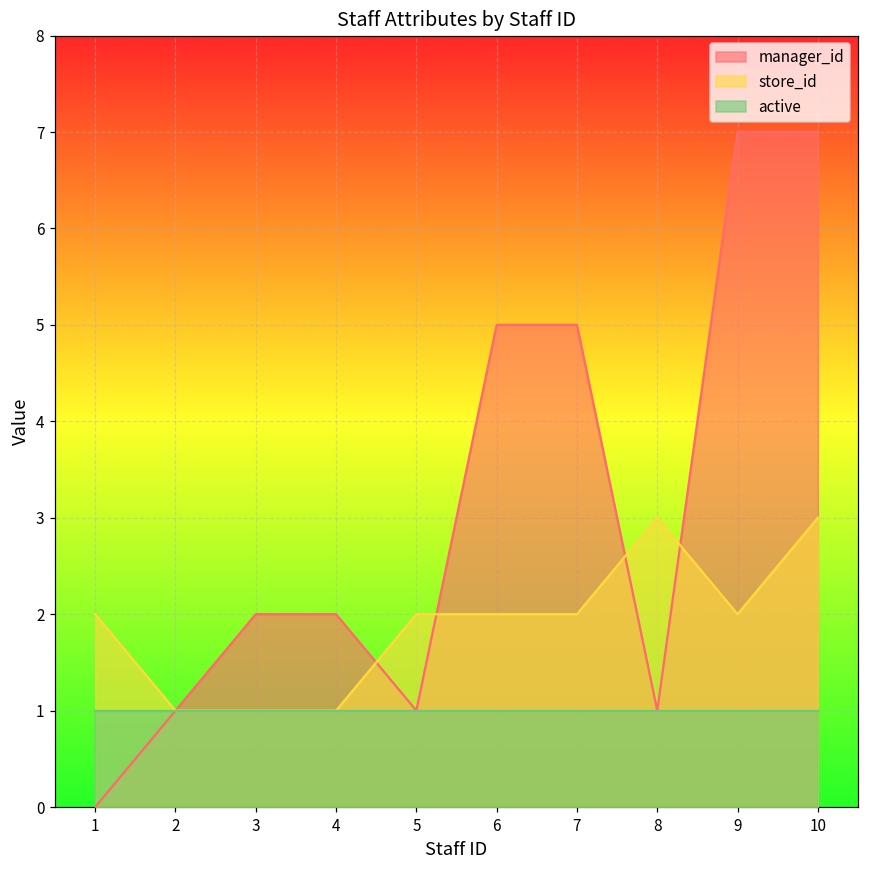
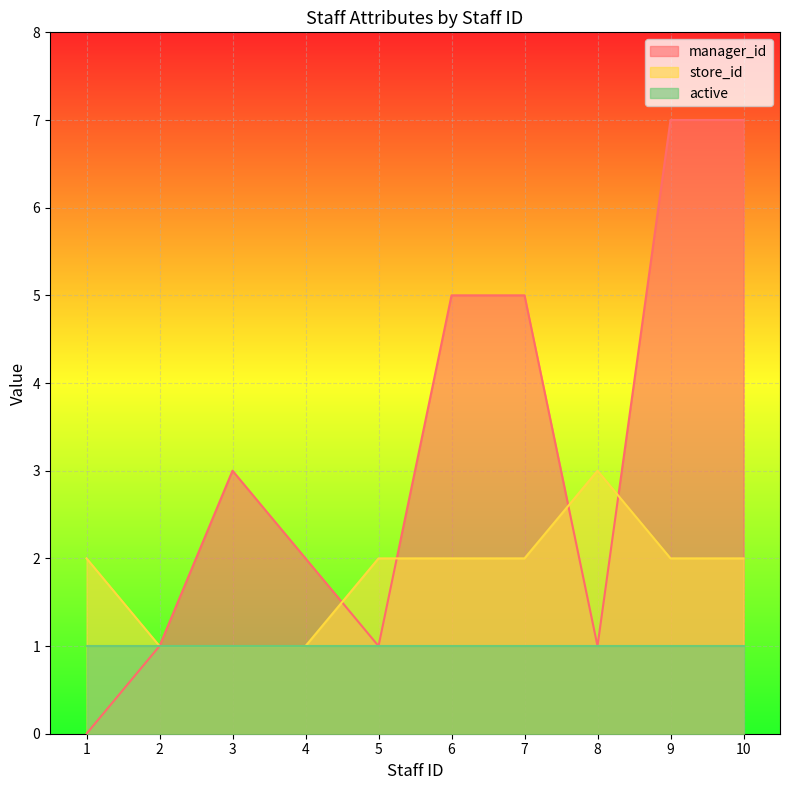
manager_id, 3: 2 -> 3
store_id, 10: 3 -> 2
